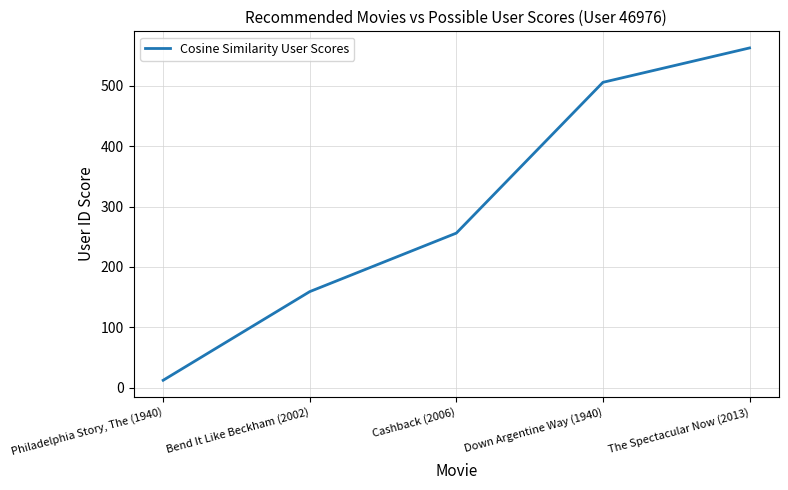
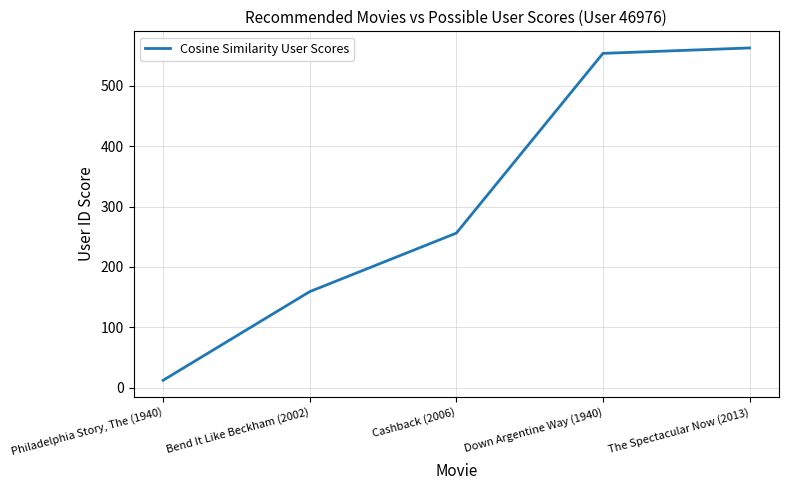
Down Argentine Way (1940): 510 -> 550
